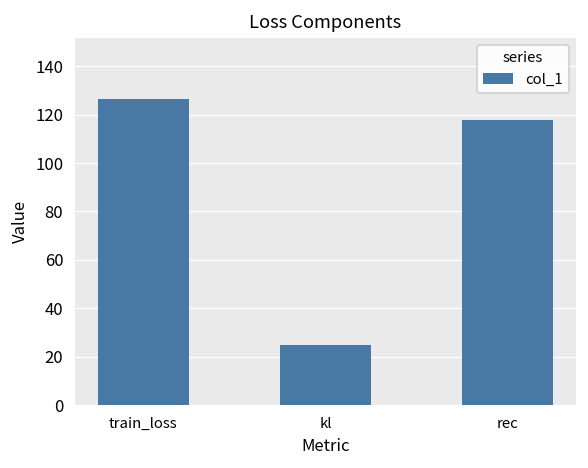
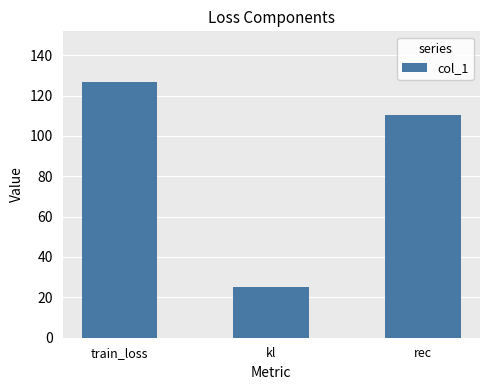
rec: 118 -> 111
